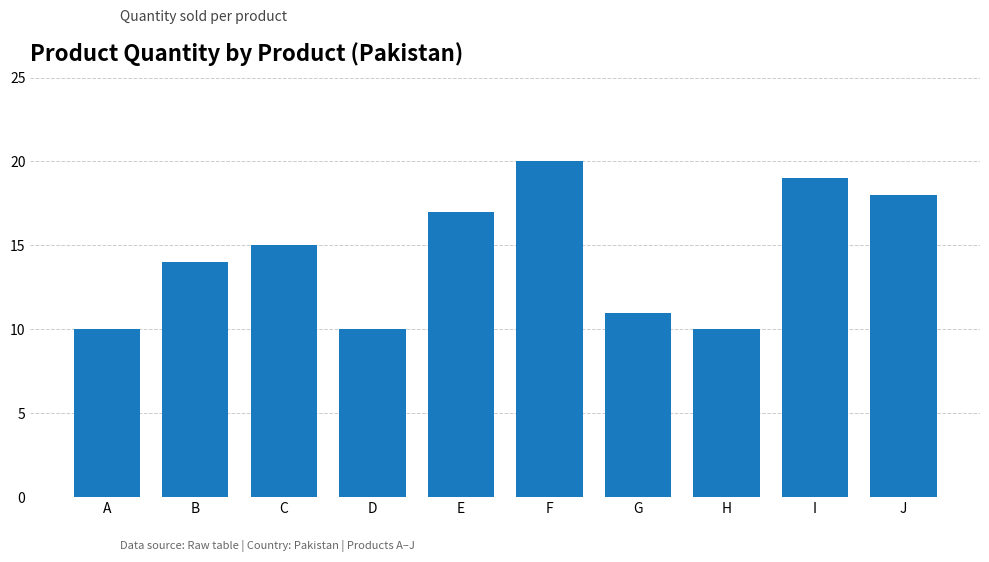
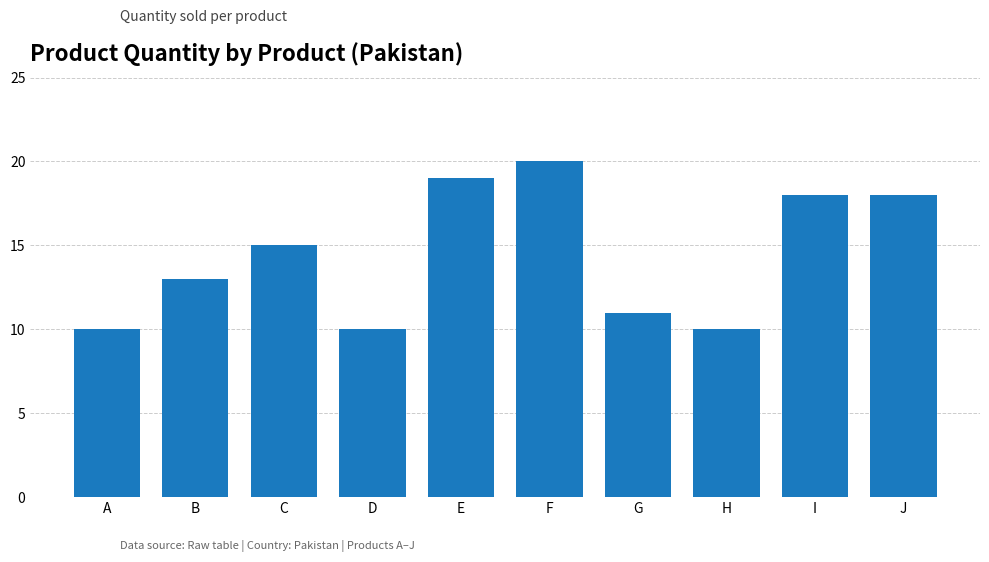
B: 14 -> 13
E: 17 -> 19
I: 19 -> 18
